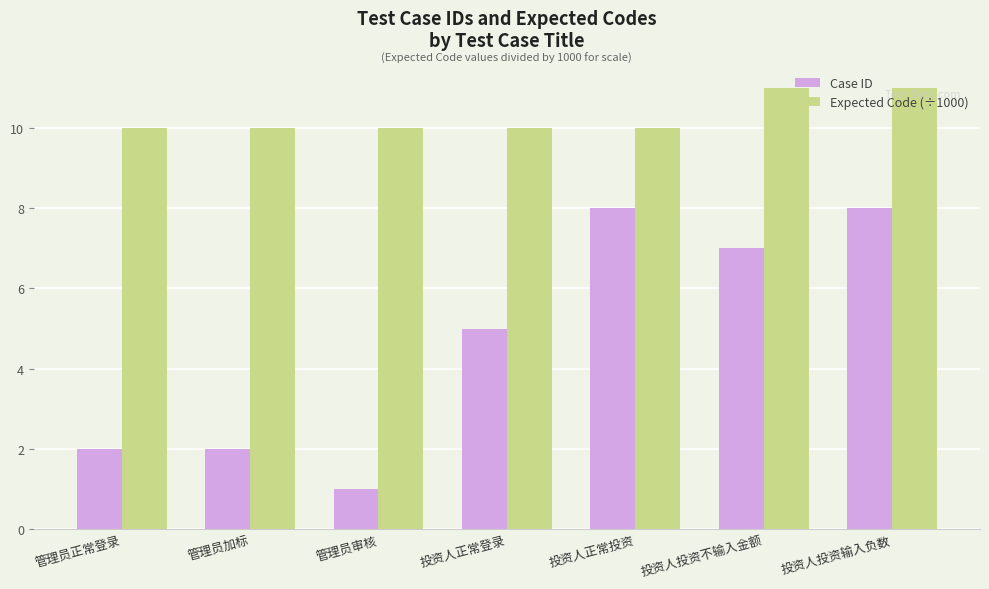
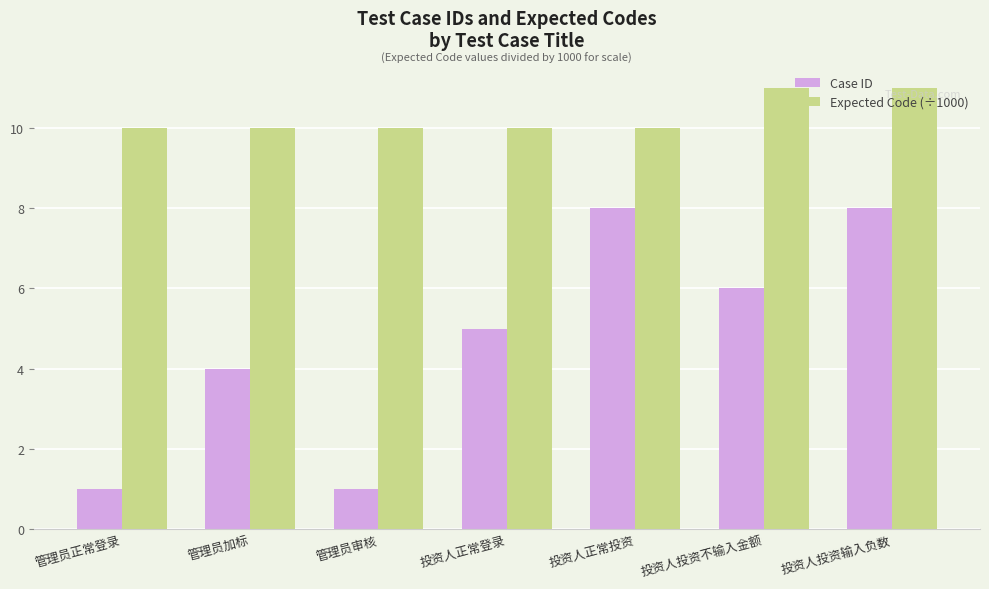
Case ID, 管理员正常登录: 2 -> 1
Case ID, 管理员加标: 2 -> 4
Case ID, 投资人投资不输入金额: 7 -> 6
